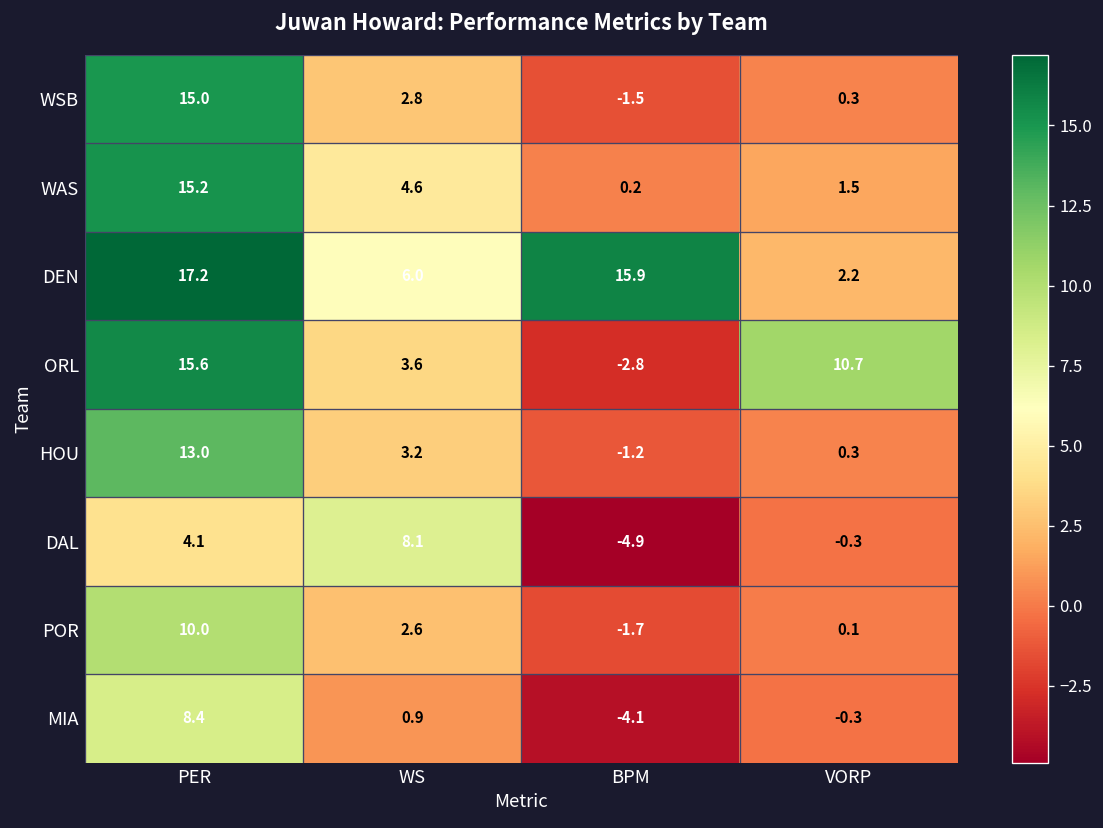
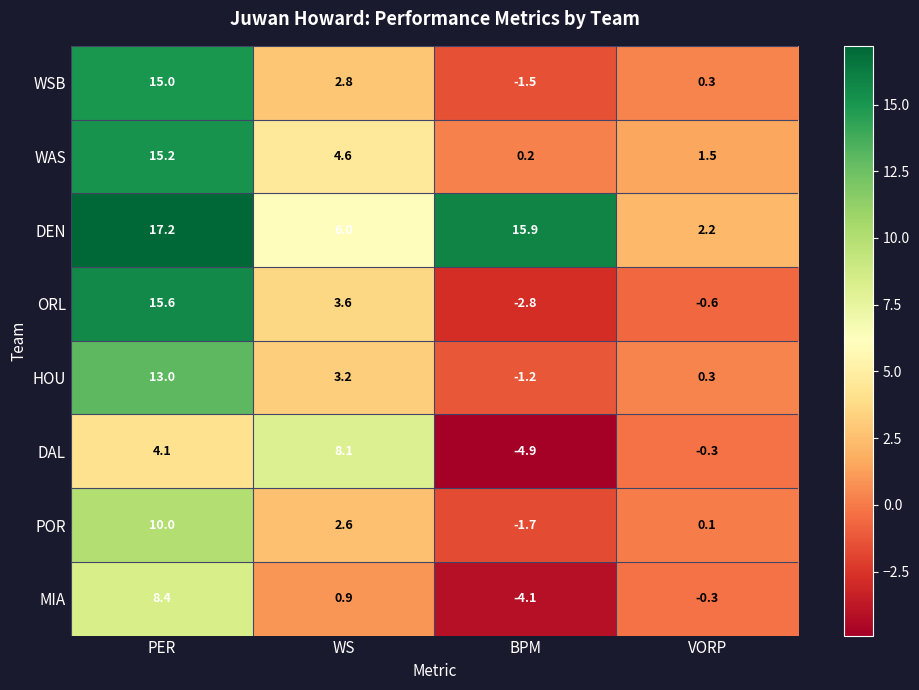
ORL, VORP: 10.7 -> -0.6
